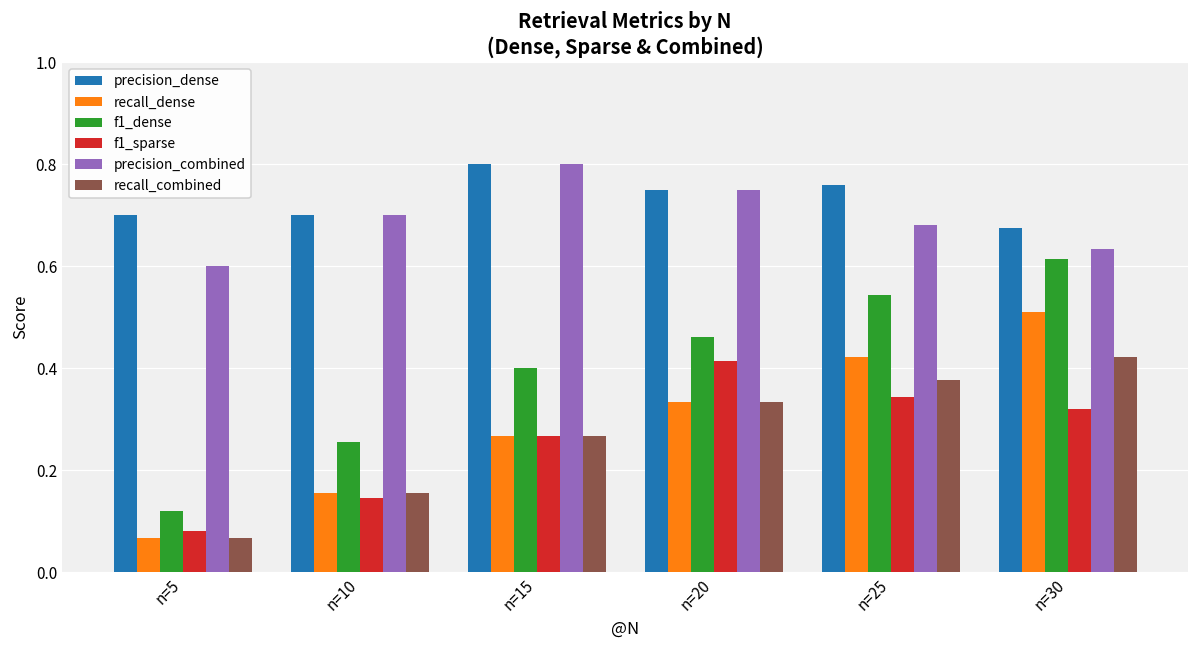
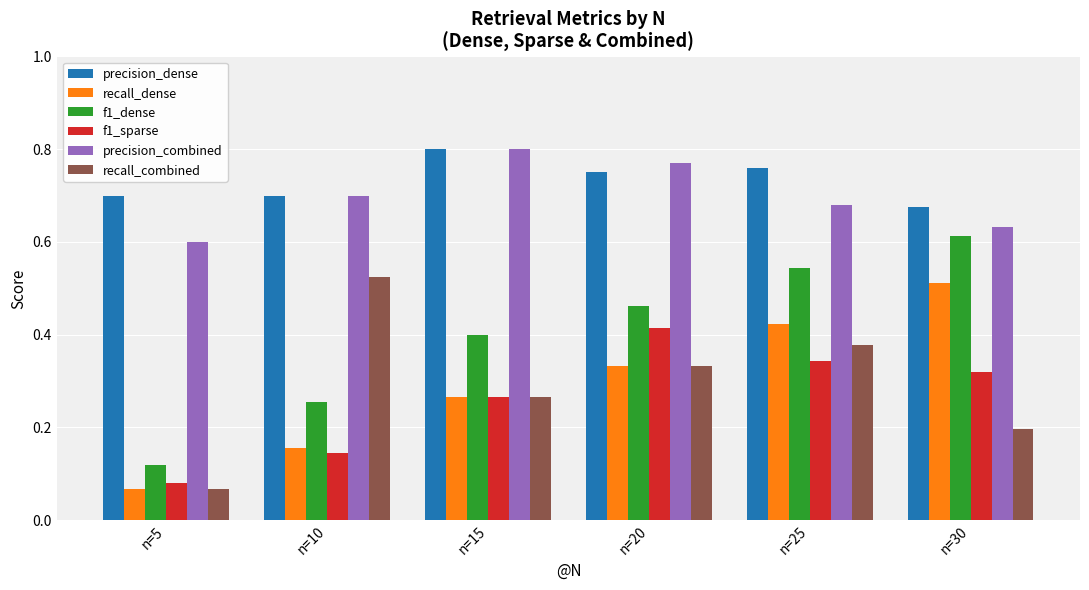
recall_combined, n=10: 0.16 -> 0.52
precision_combined, n=20: 0.75 -> 0.77
recall_combined, n=30: 0.42 -> 0.20
